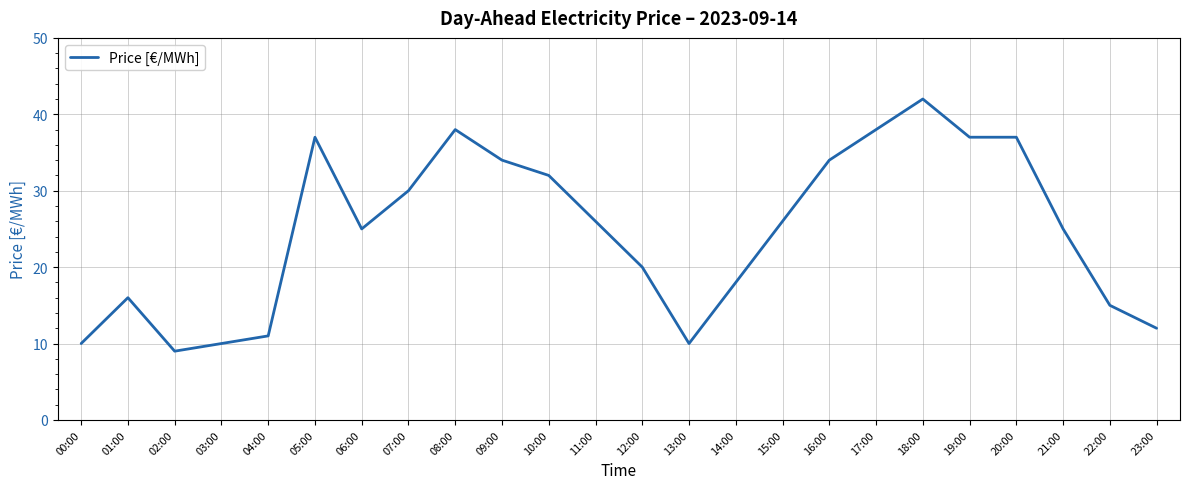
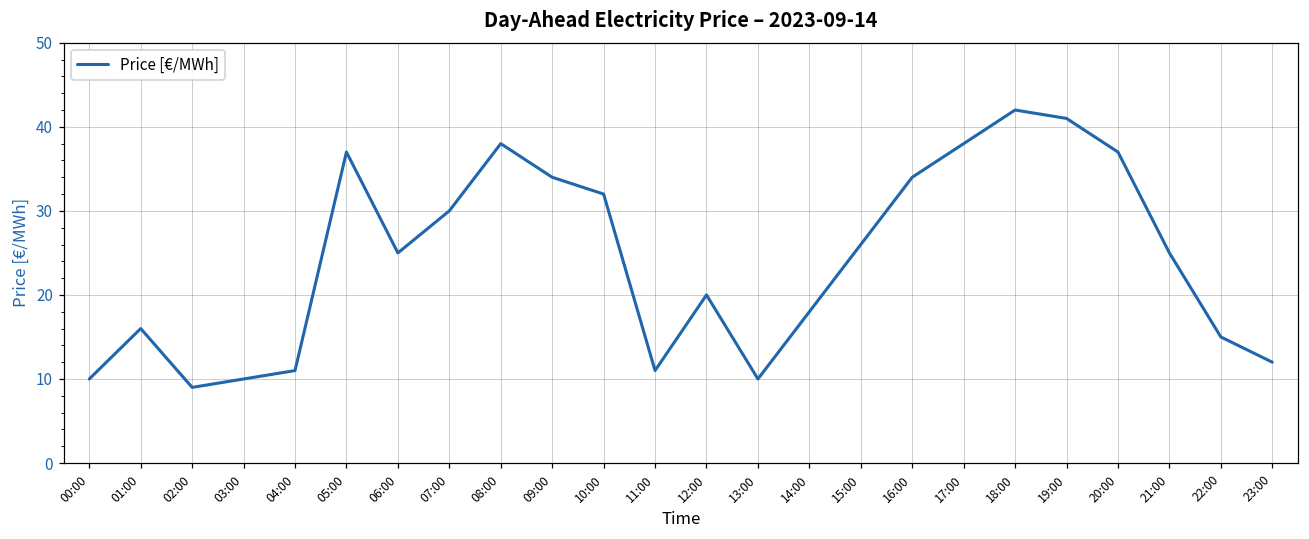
11:00: 26 -> 11
19:00: 37 -> 41
